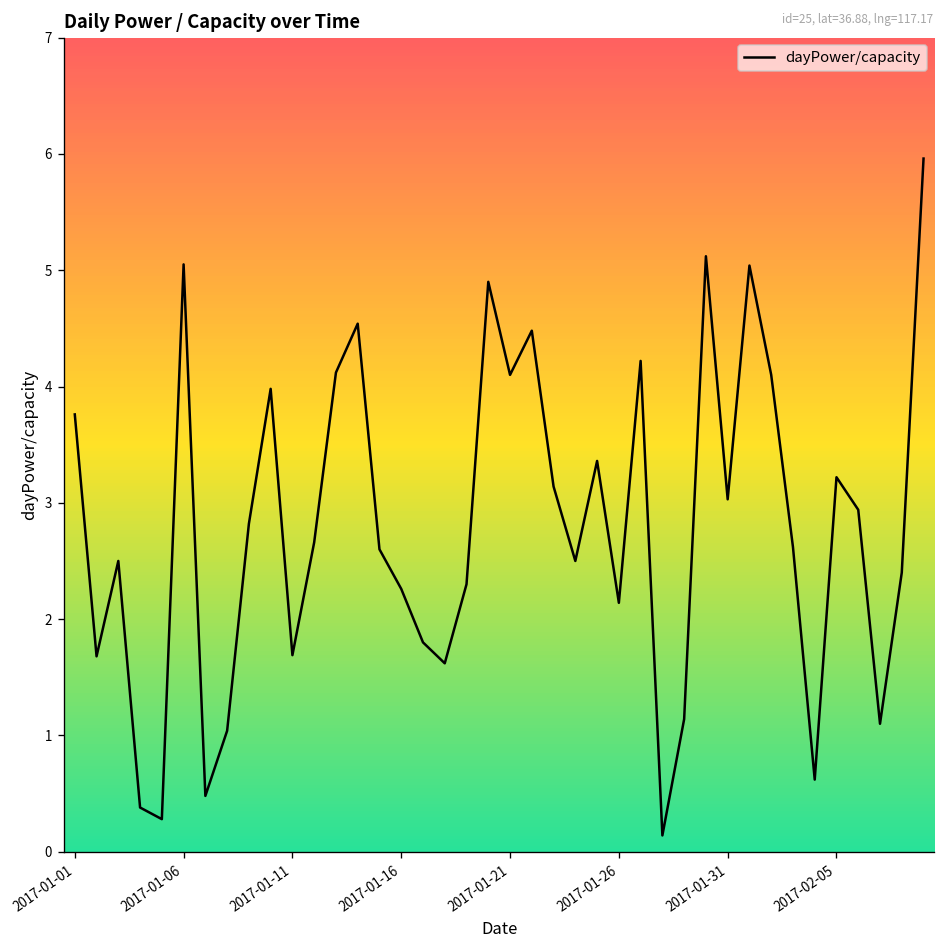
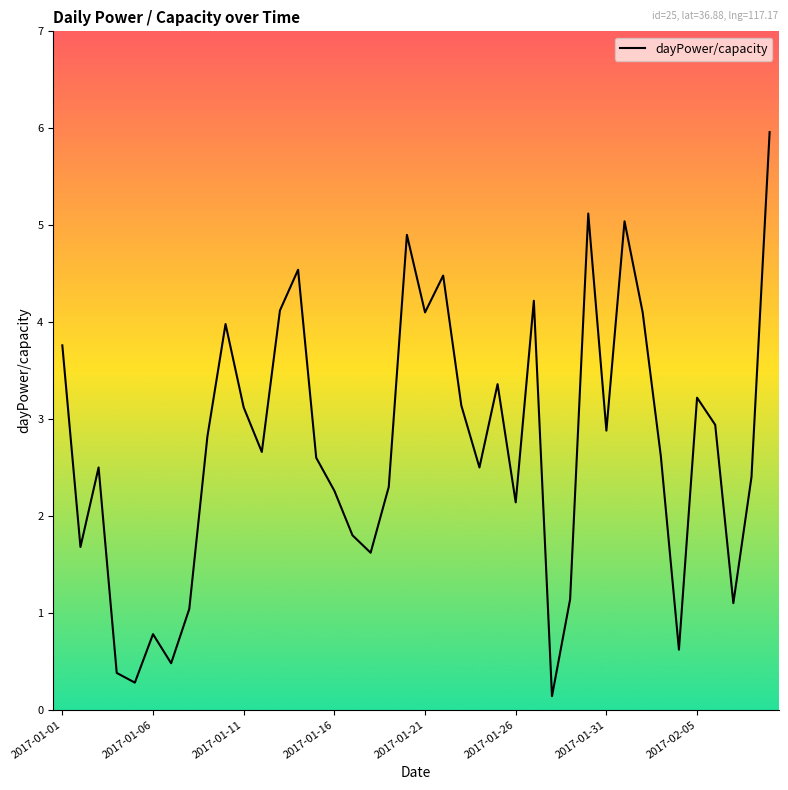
2017-01-06: 5.1 -> 0.8
2017-01-11: 1.7 -> 3.1
2017-01-31: 3.0 -> 2.9
